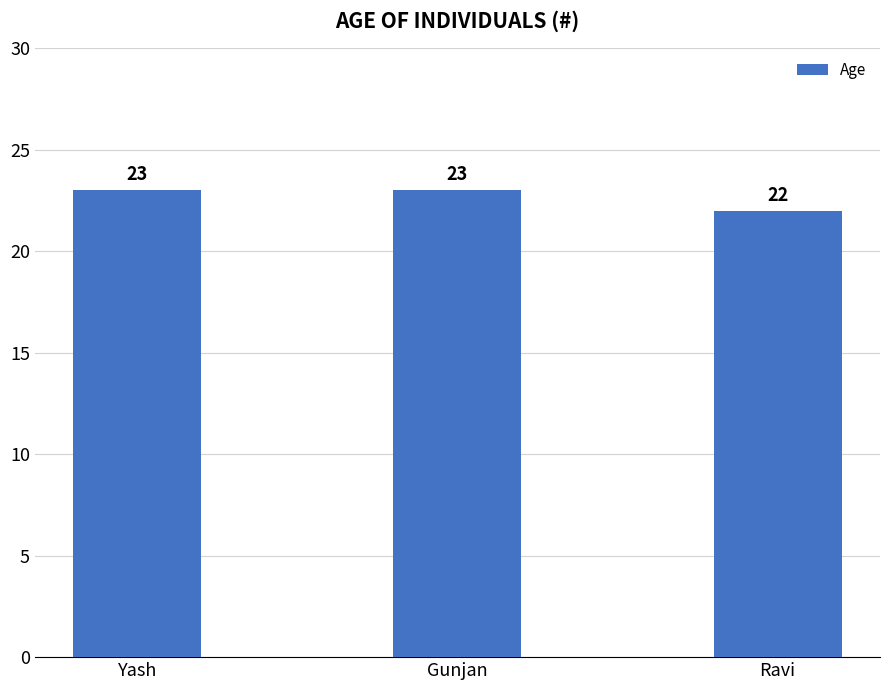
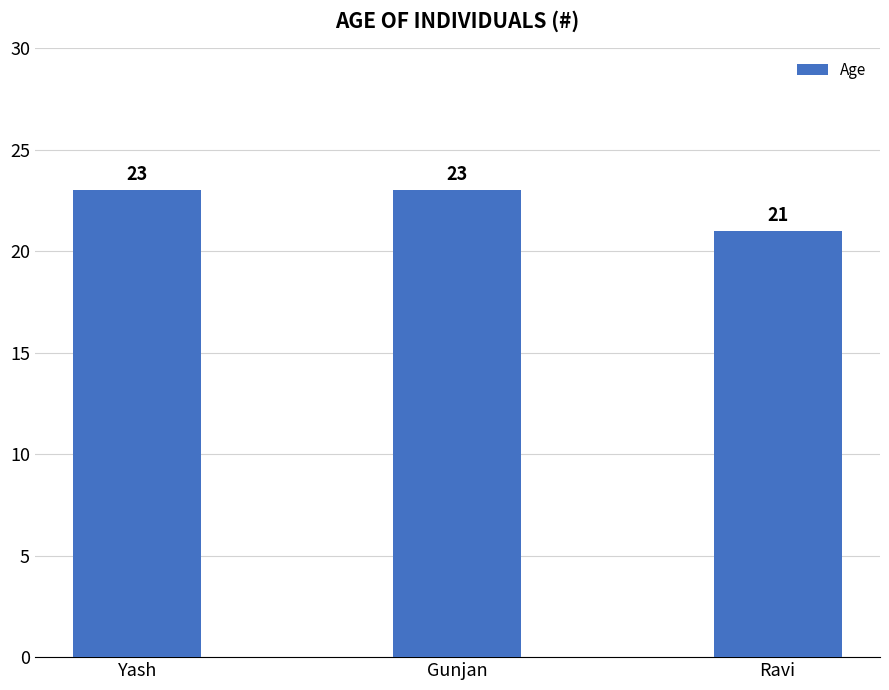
Ravi: 22 -> 21
